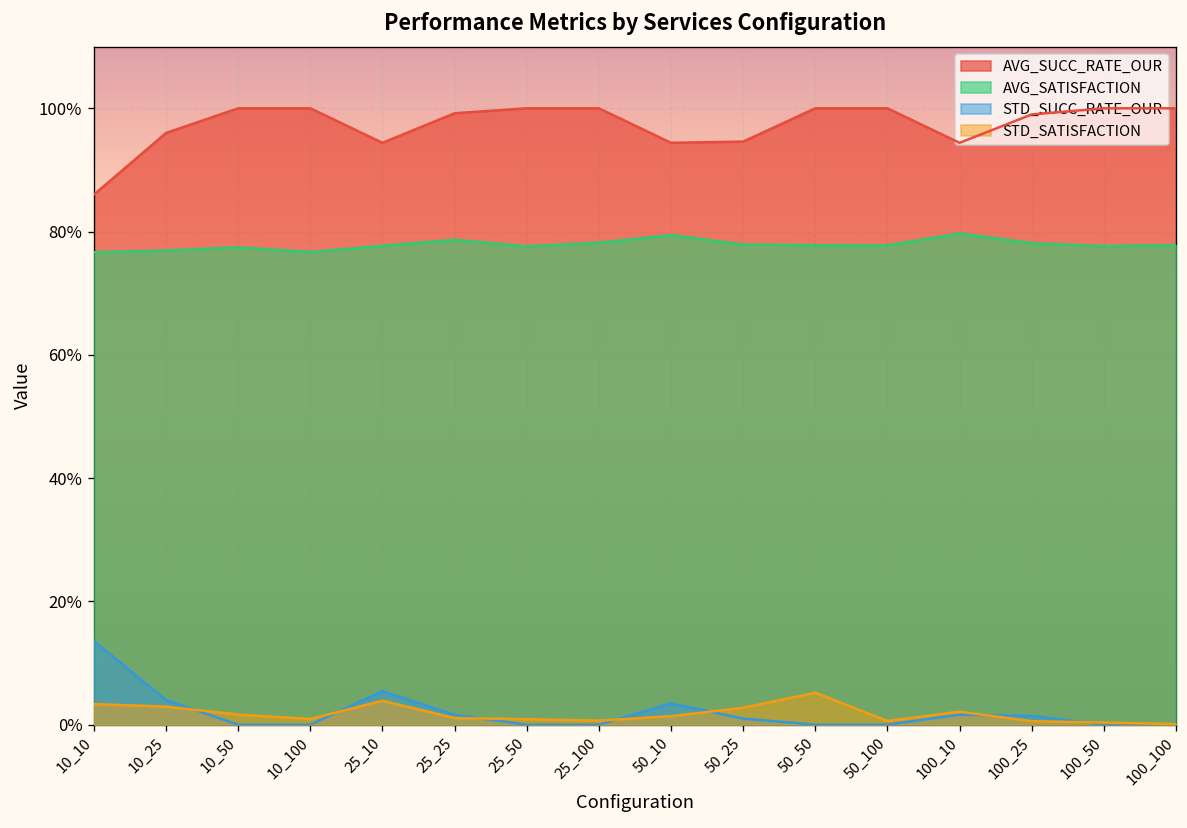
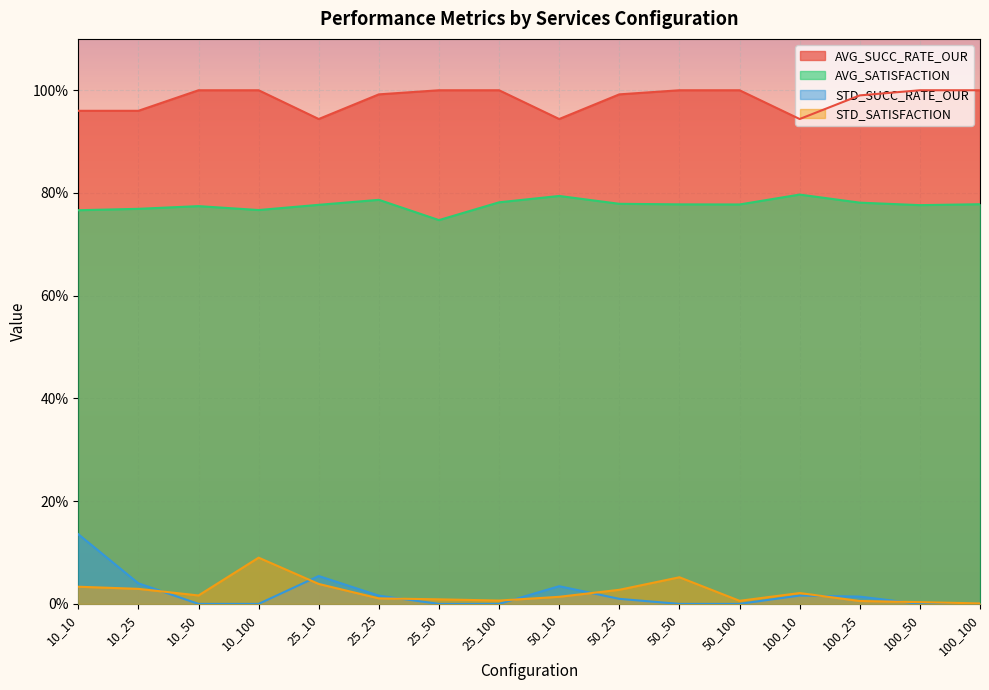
AVG_SUCC_RATE_OUR, 10_10: 86% -> 96%
STD_SATISFACTION, 10_100: 1% -> 9%
AVG_SATISFACTION, 25_50: 78% -> 75%
AVG_SUCC_RATE_OUR, 50_25: 95% -> 99%
